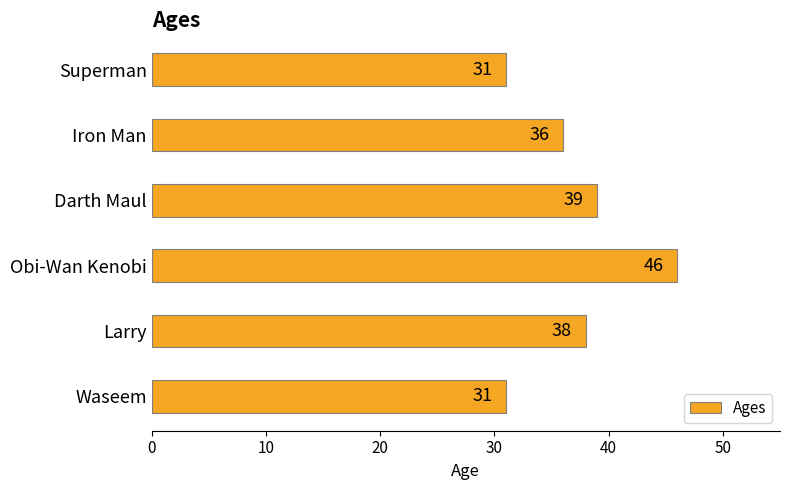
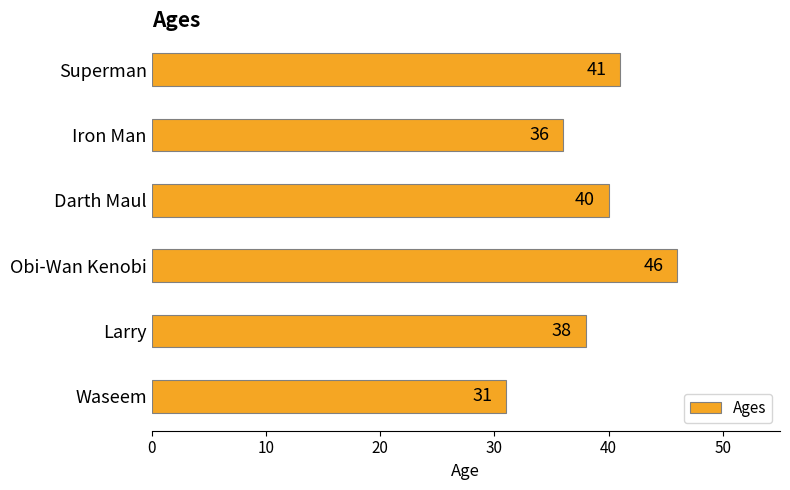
Superman: 31 -> 41
Darth Maul: 39 -> 40
